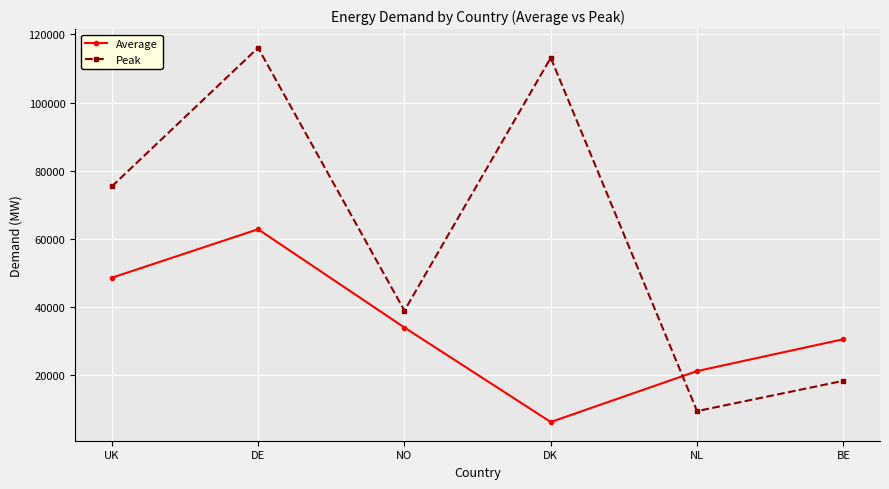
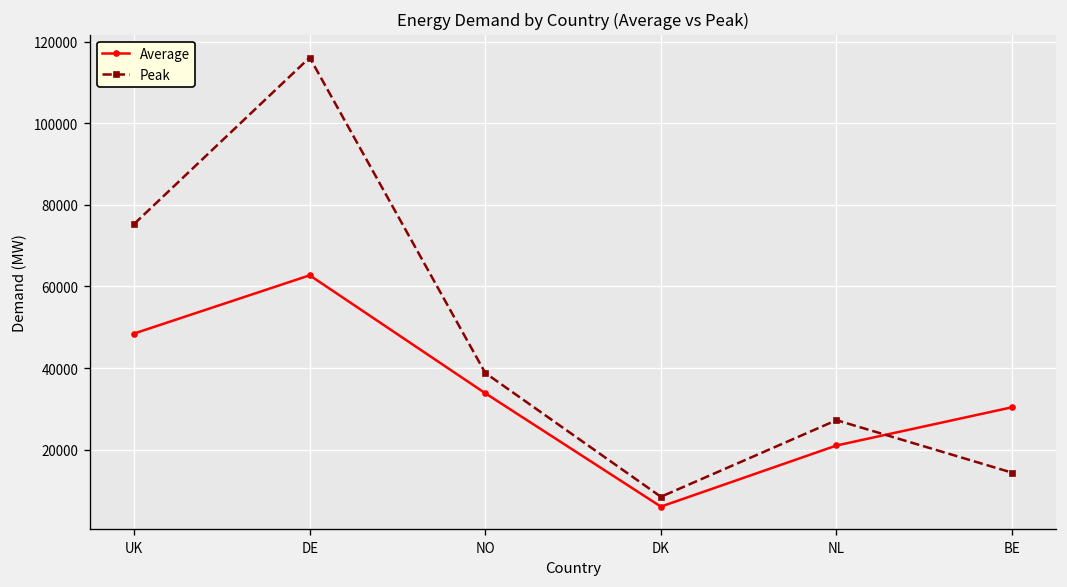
Peak, DK: 113000 -> 8000
Peak, NL: 9000 -> 27000
Peak, BE: 18000 -> 14000
